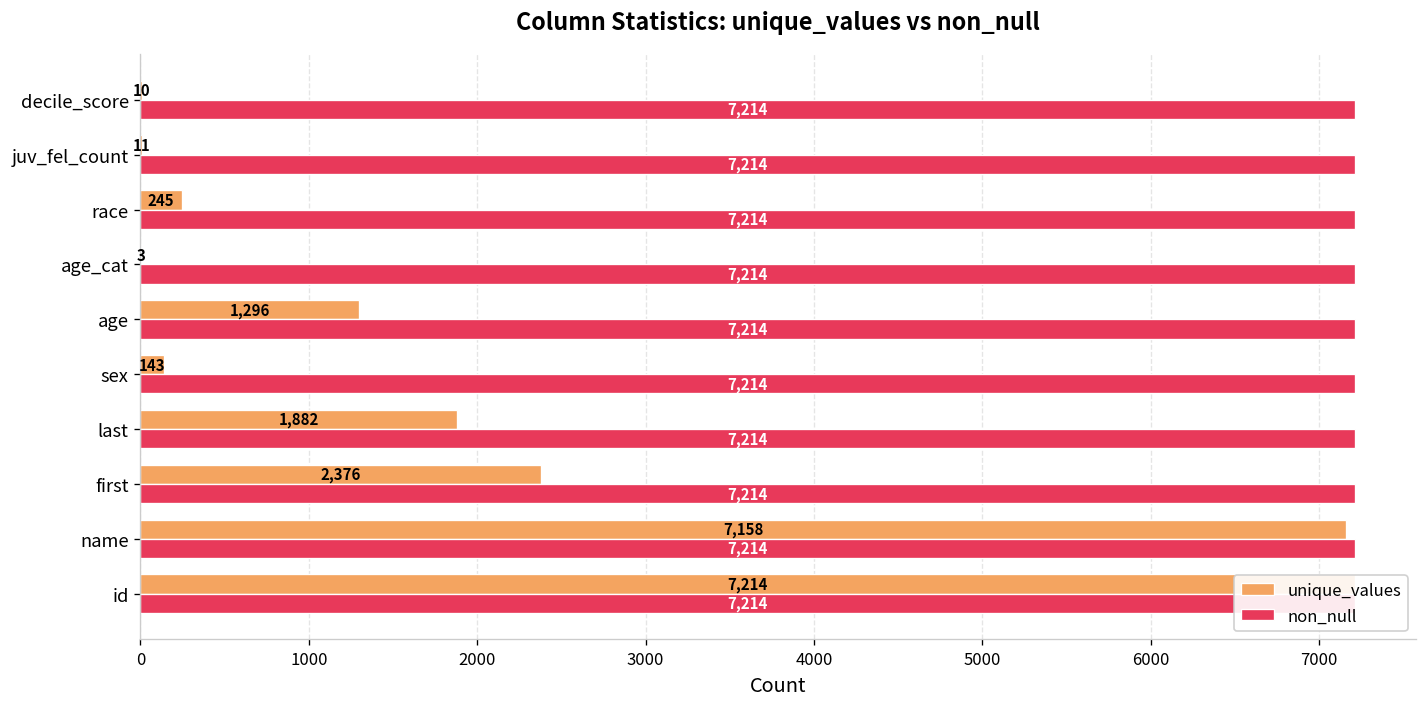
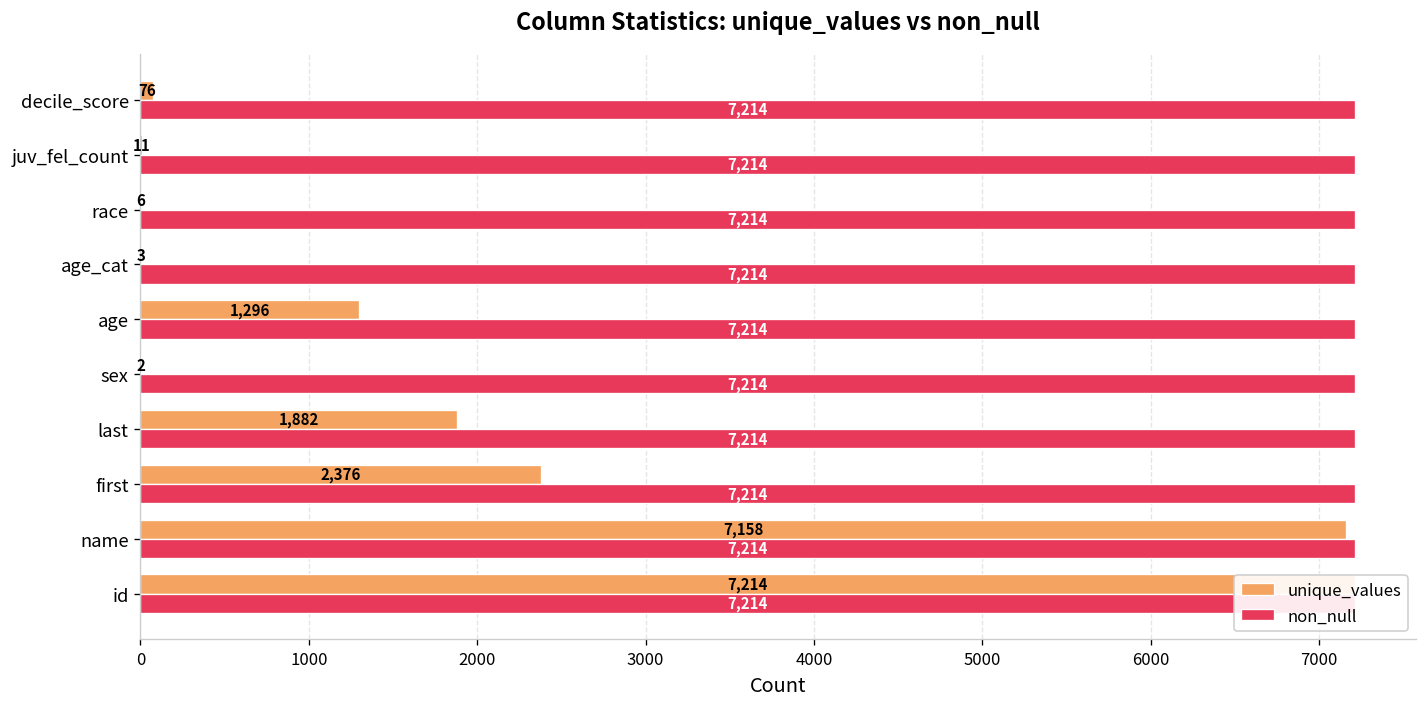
unique_values, decile_score: 10 -> 76
unique_values, race: 245 -> 6
unique_values, sex: 143 -> 2
